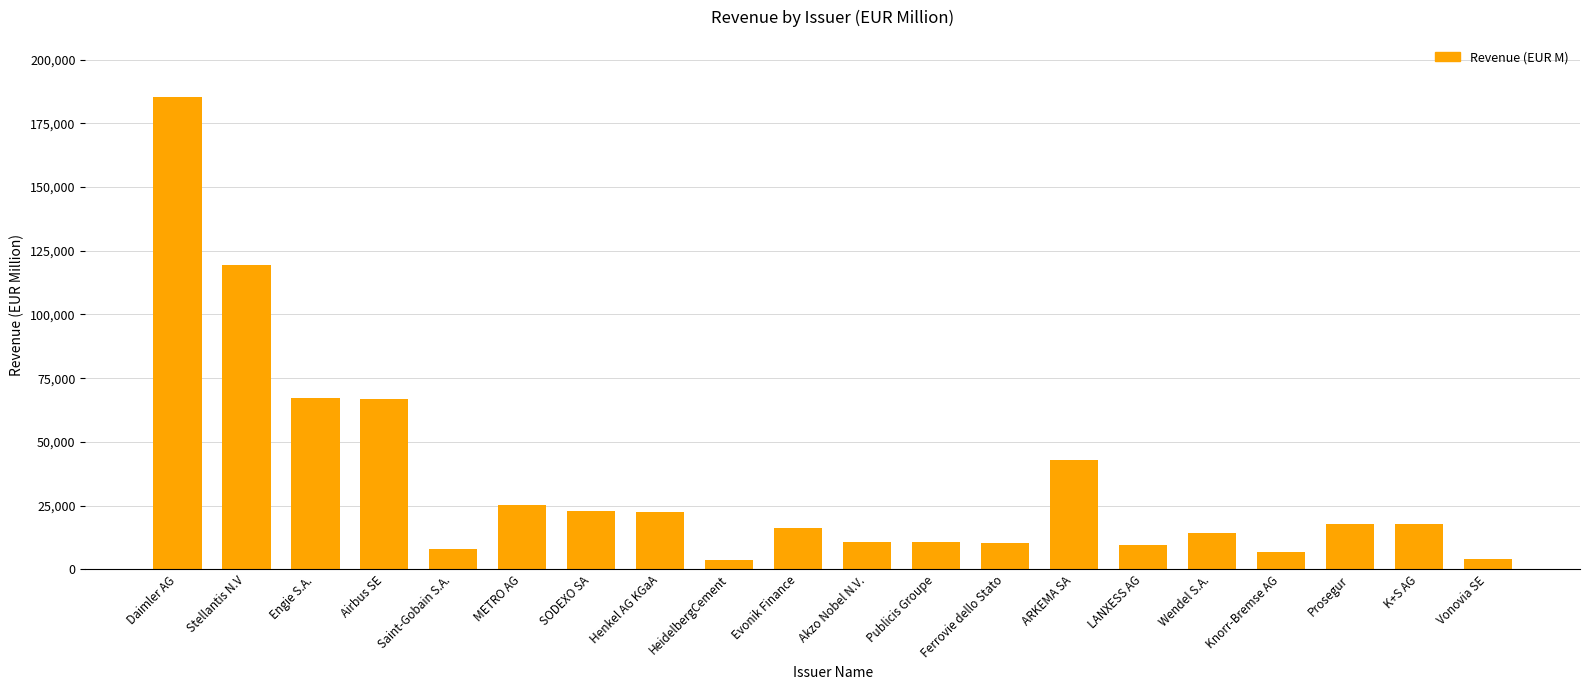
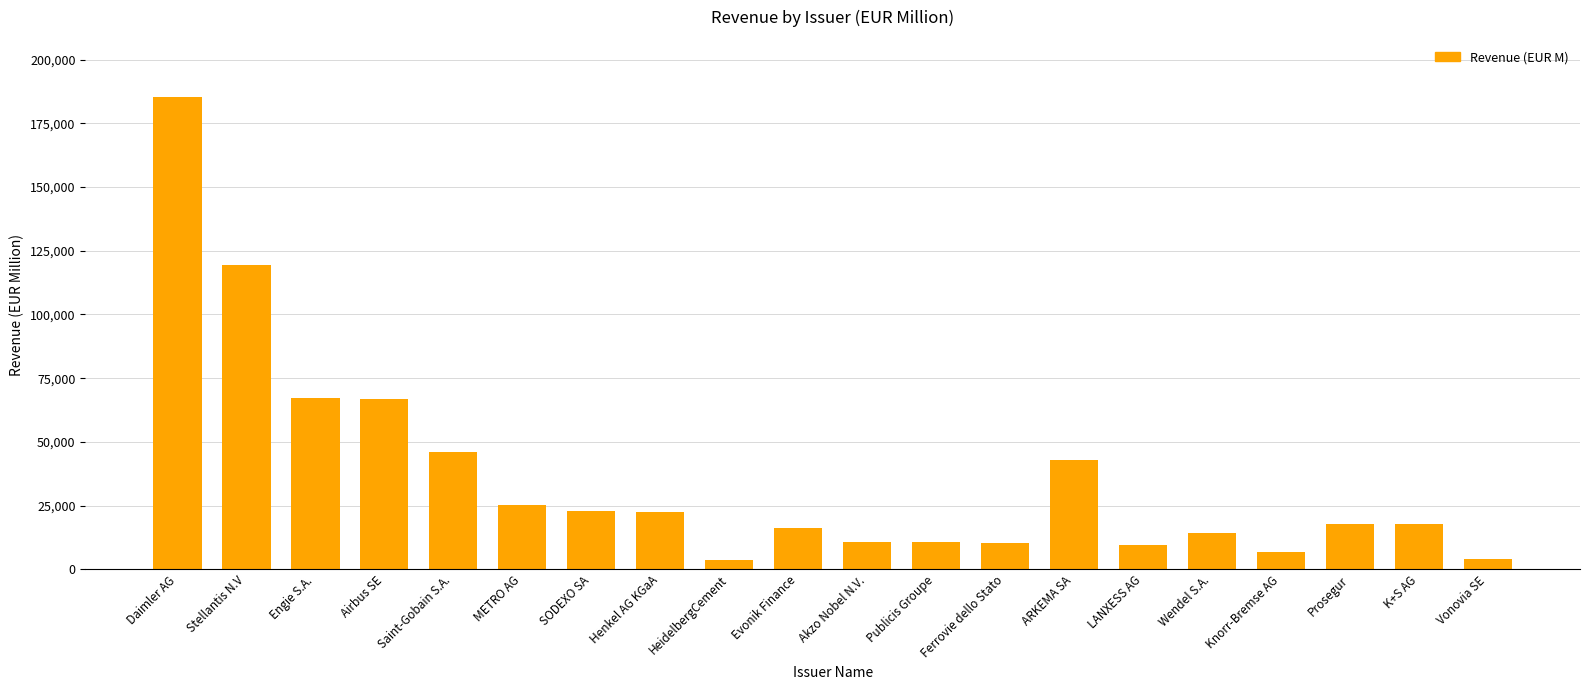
Saint-Gobain S.A.: 8,000 -> 46,000
